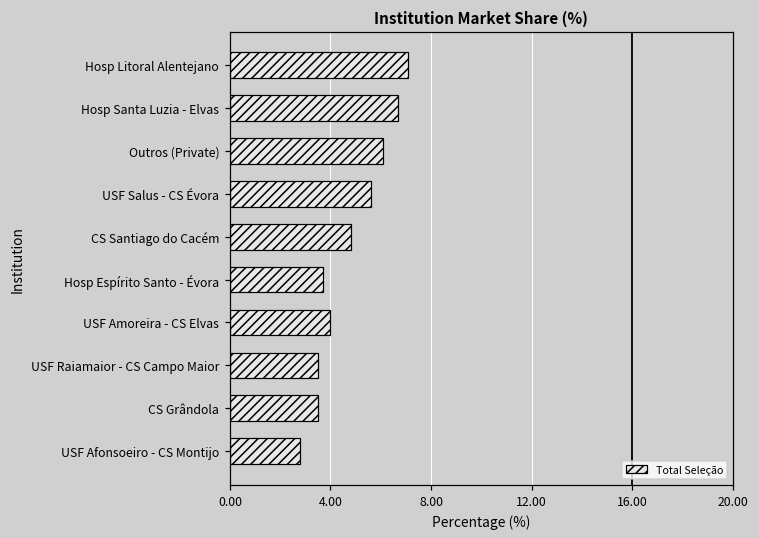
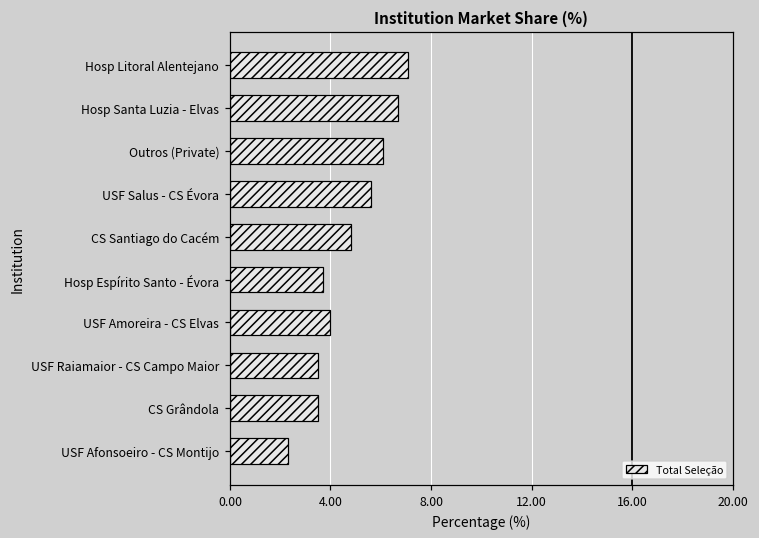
USF Afonsoeiro - CS Montijo: 2.8 -> 2.3
